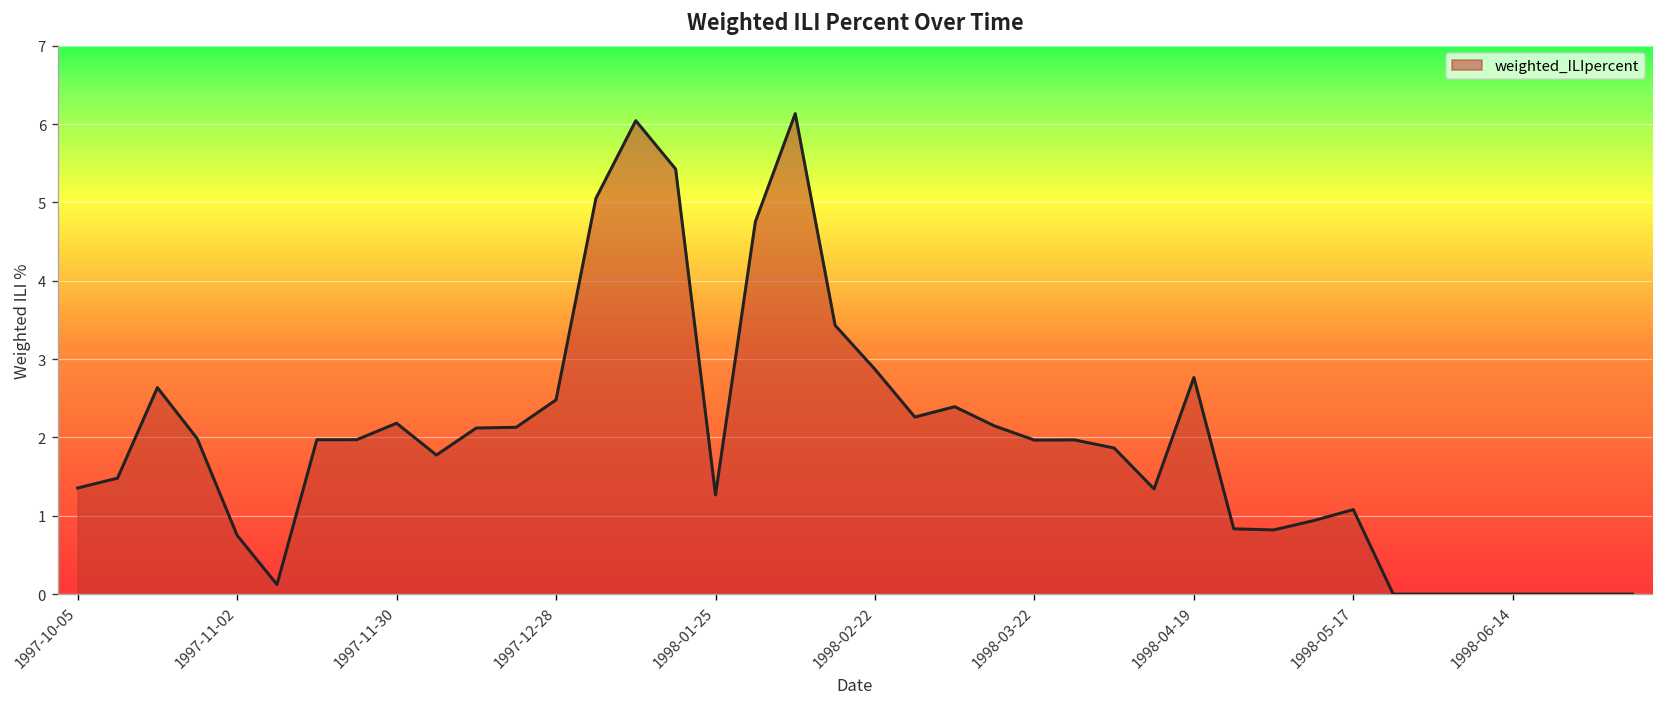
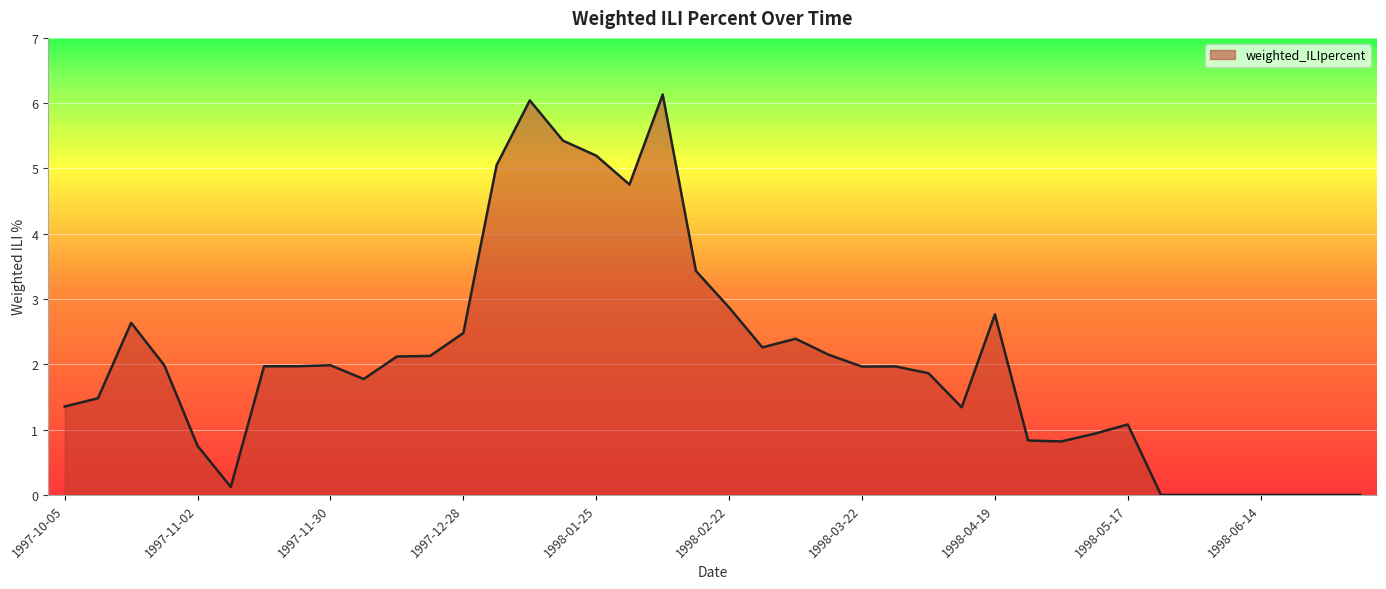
1997-11-30: 2.2 -> 2.0
1998-01-25: 1.3 -> 5.2
